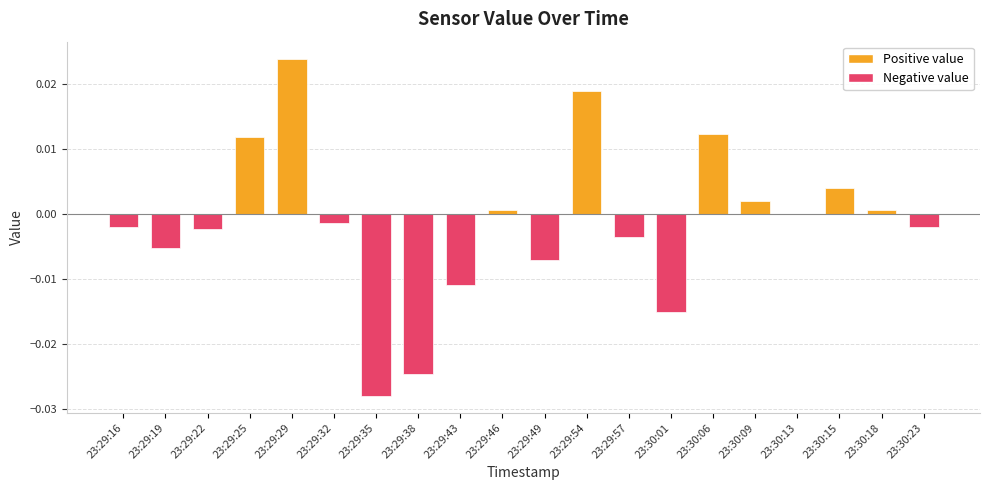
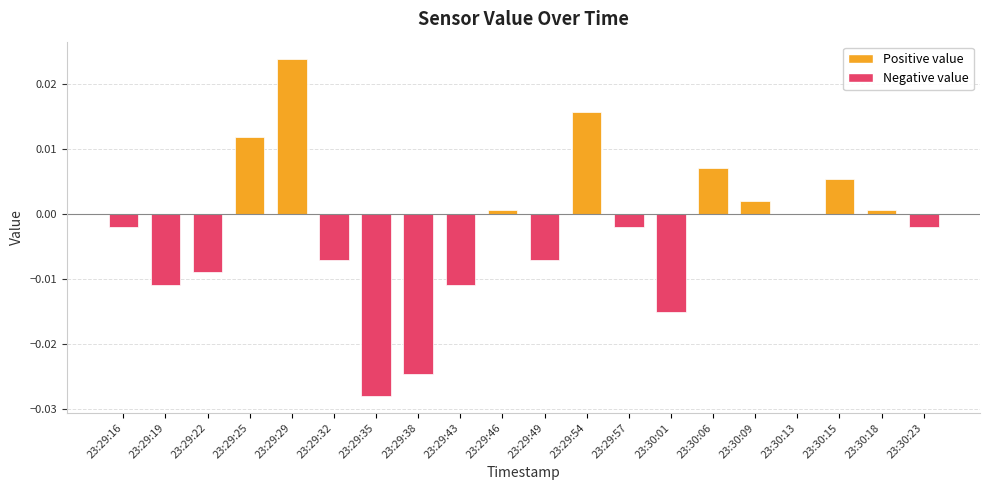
23:29:19: -0.005 -> -0.011
23:29:22: -0.002 -> -0.009
23:29:32: -0.001 -> -0.007
23:29:54: 0.019 -> 0.016
23:29:57: -0.004 -> -0.002
23:30:06: 0.012 -> 0.007
23:30:15: 0.004 -> 0.005
